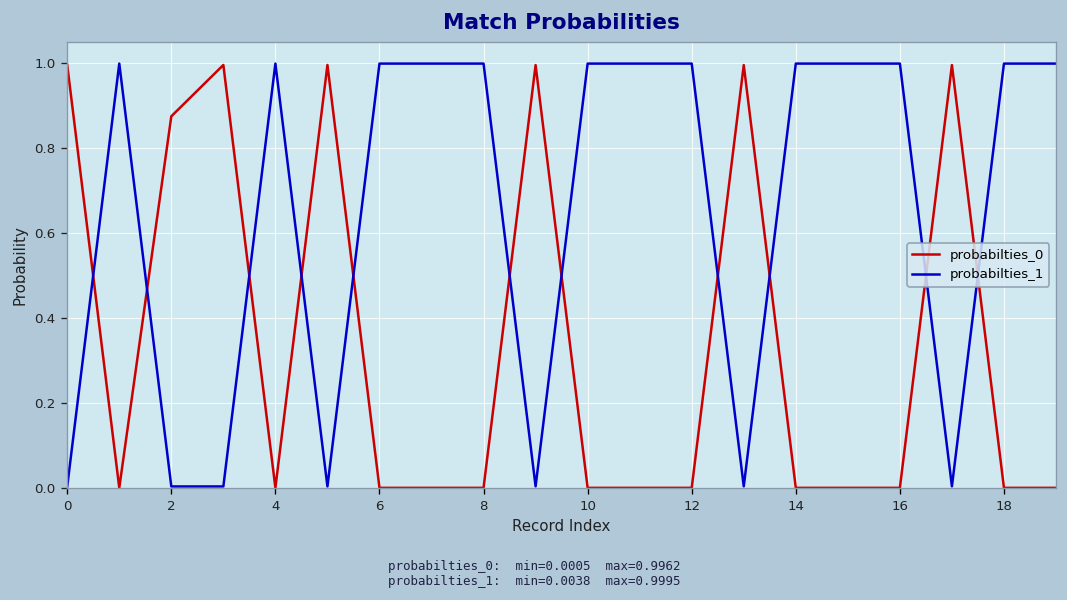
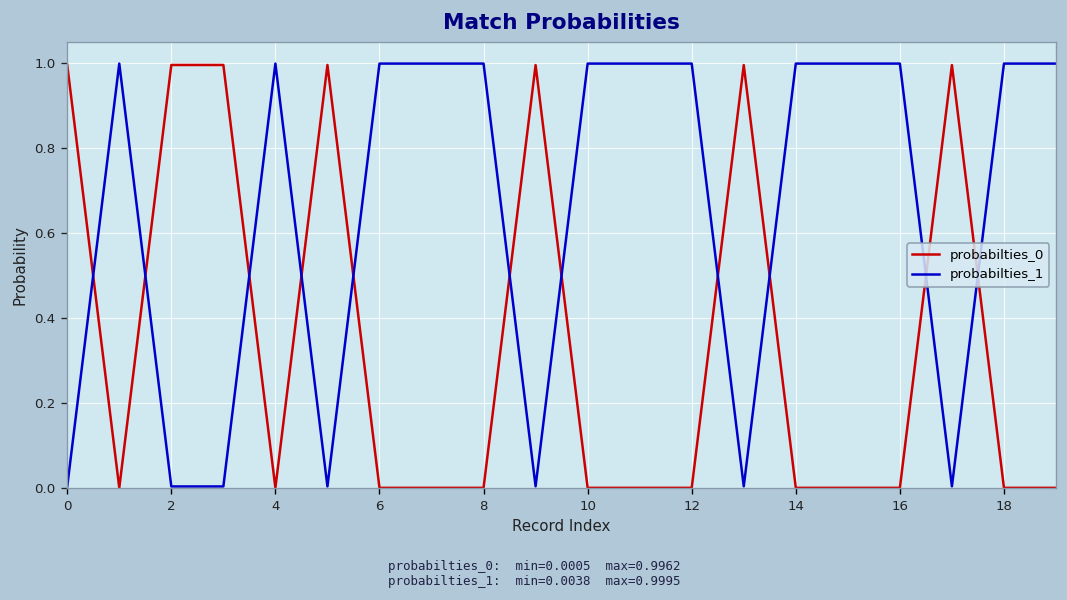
probabilties_0, 2: 0.88 -> 1.00
